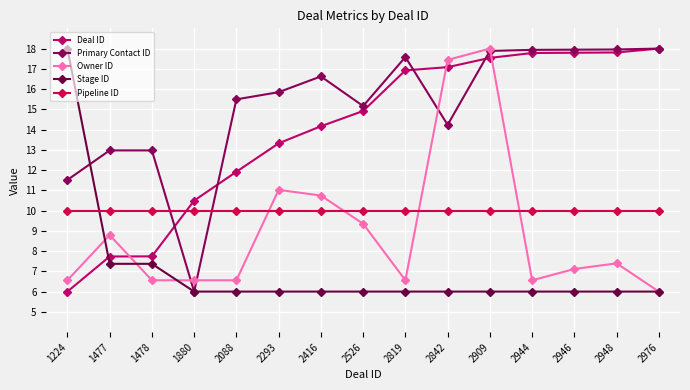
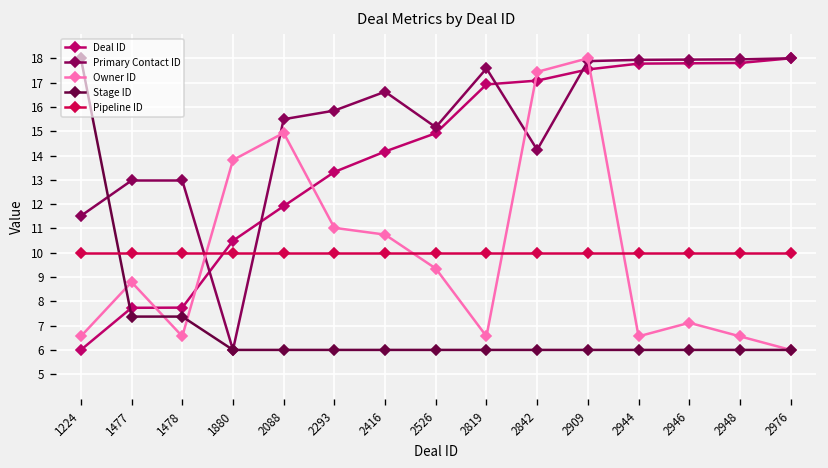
Owner ID, 1880: 6.6 -> 13.8
Owner ID, 2088: 6.6 -> 14.9
Owner ID, 2948: 7.4 -> 6.6
